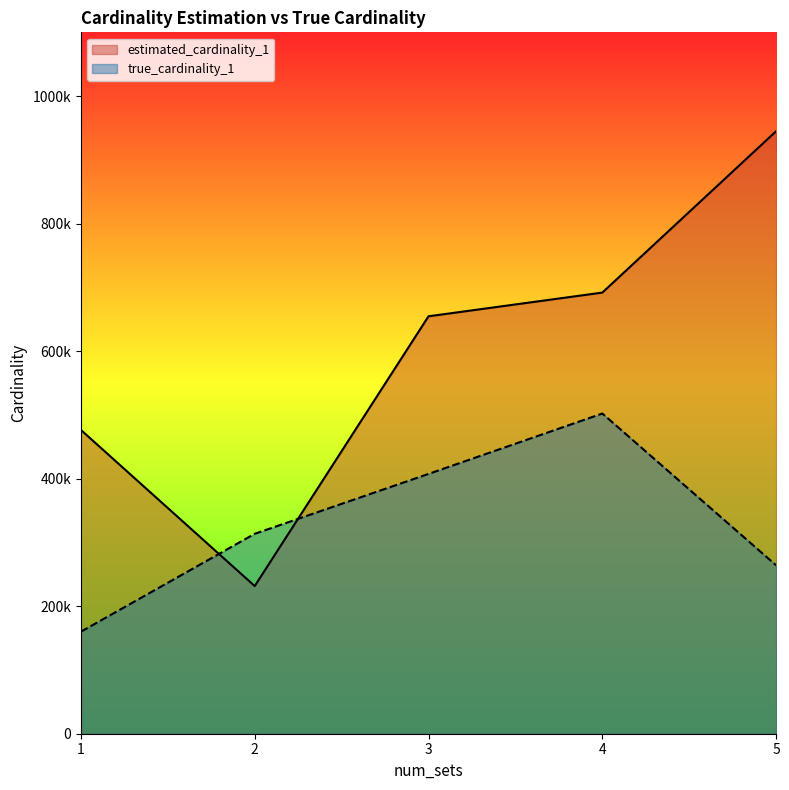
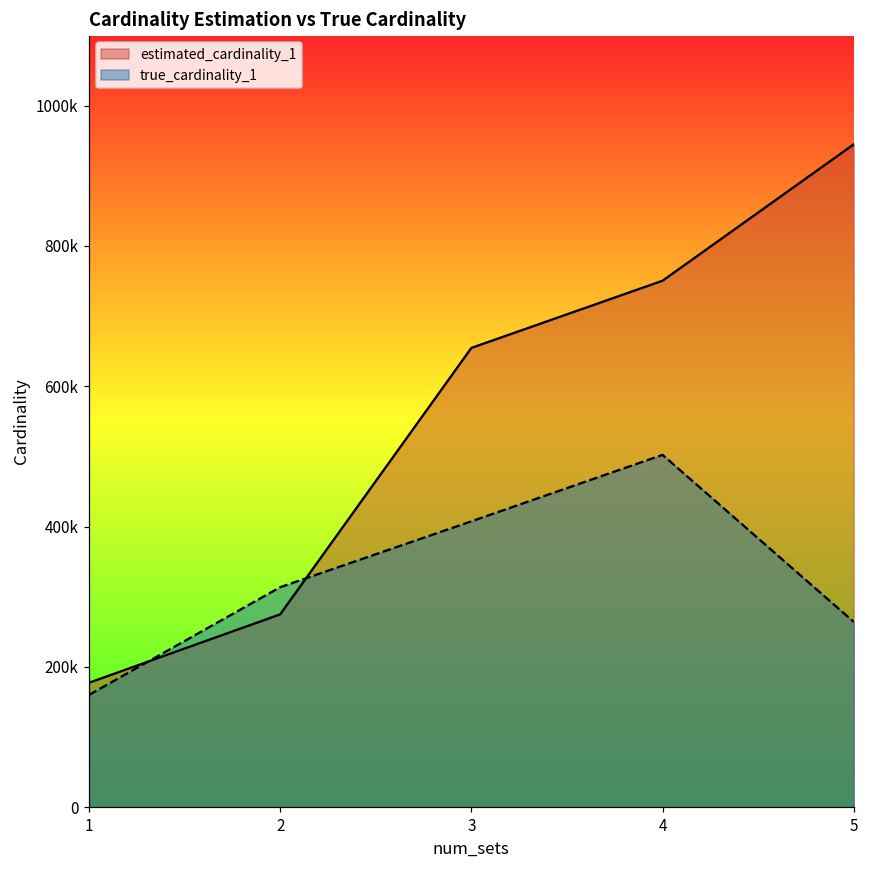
estimated_cardinality_1, 1: 480000 -> 180000
estimated_cardinality_1, 2: 230000 -> 270000
estimated_cardinality_1, 4: 690000 -> 750000
